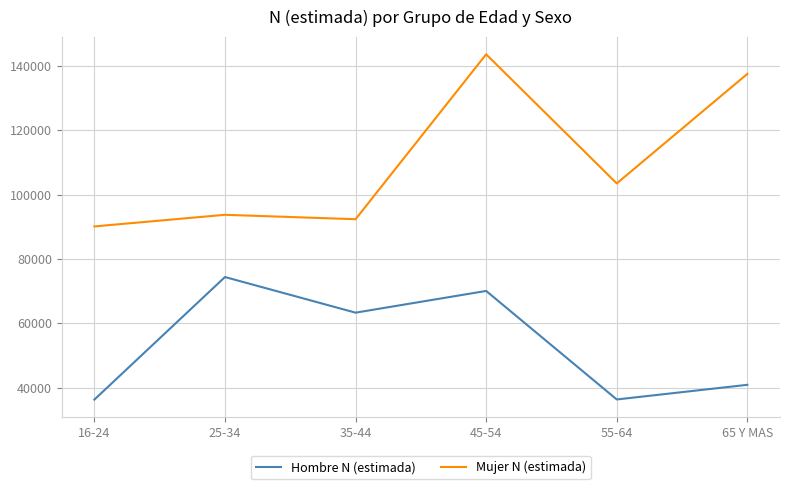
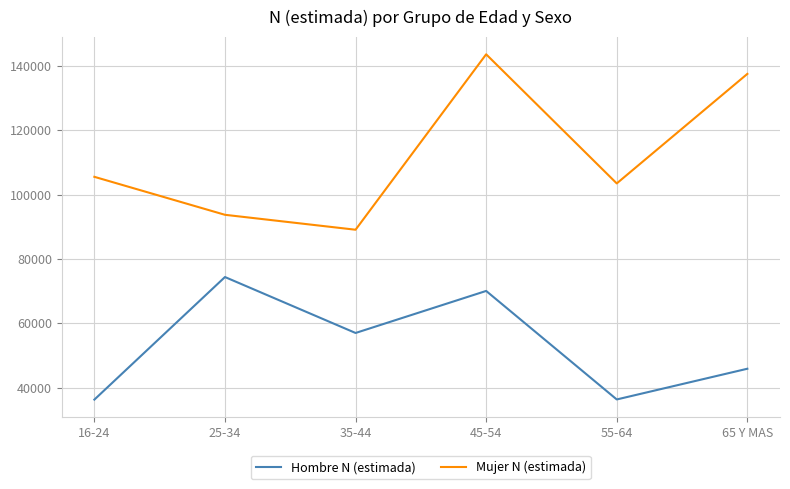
Mujer N (estimada), 16-24: 90000 -> 106000
Hombre N (estimada), 35-44: 63000 -> 57000
Mujer N (estimada), 35-44: 92000 -> 89000
Hombre N (estimada), 65 Y MAS: 41000 -> 46000
